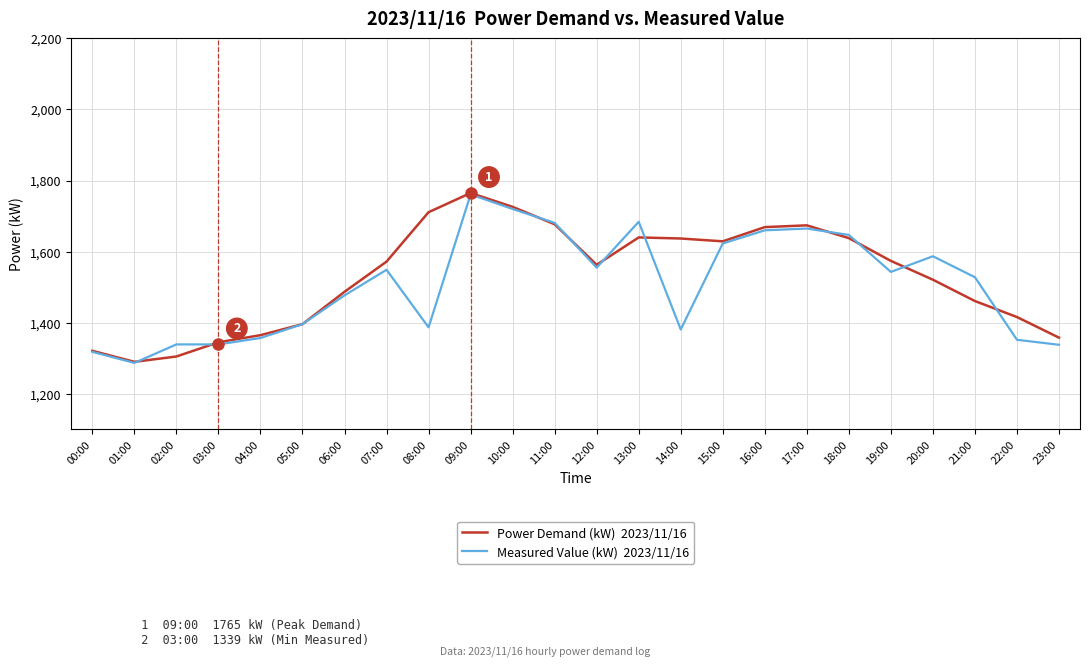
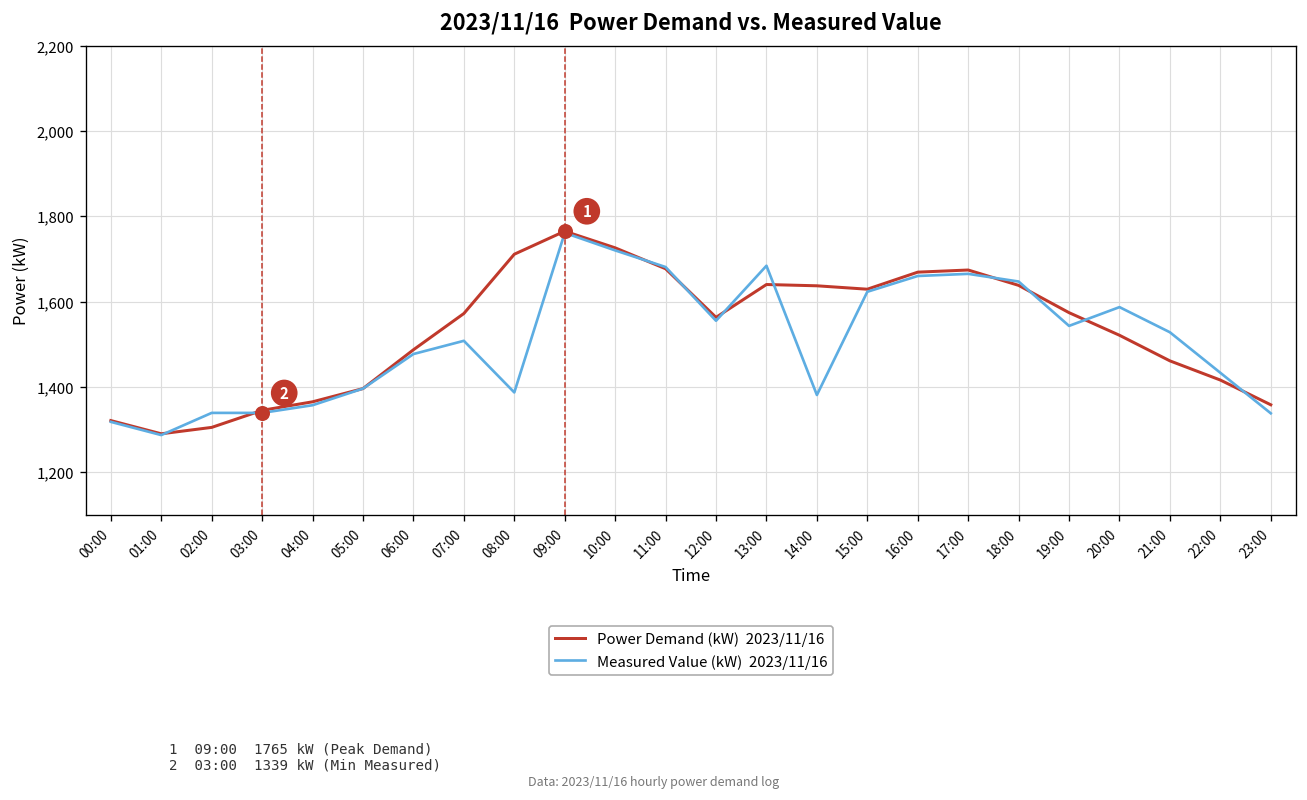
Measured Value (kW) 2023/11/16, 07:00: 1,550 -> 1,510
Measured Value (kW) 2023/11/16, 22:00: 1,350 -> 1,430
